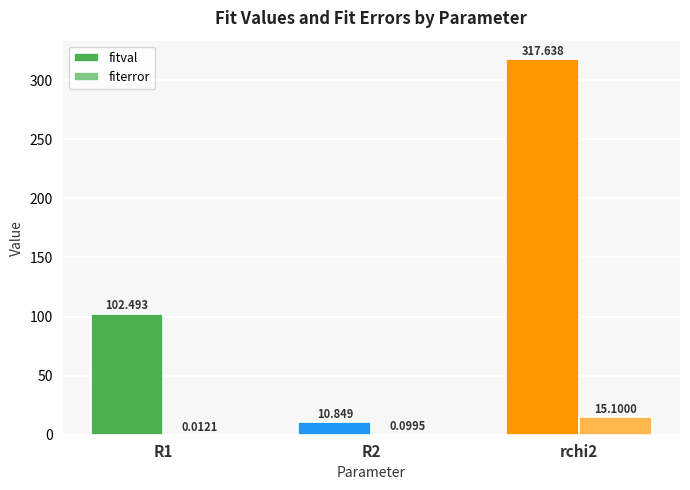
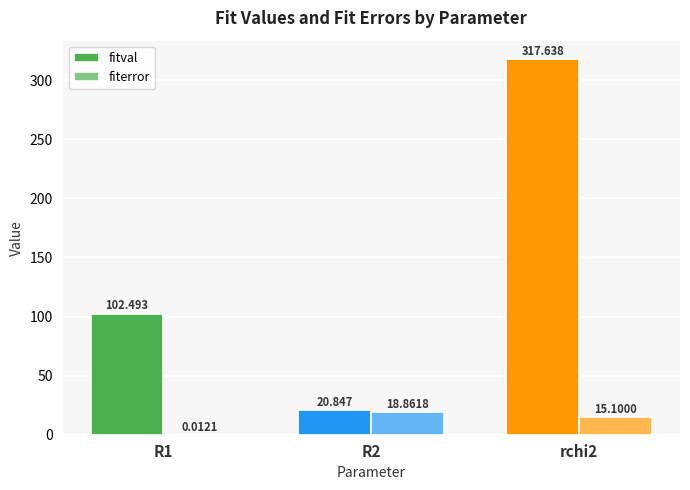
fitval, R2: 10.849 -> 20.847
fiterror, R2: 0.0995 -> 18.8618
